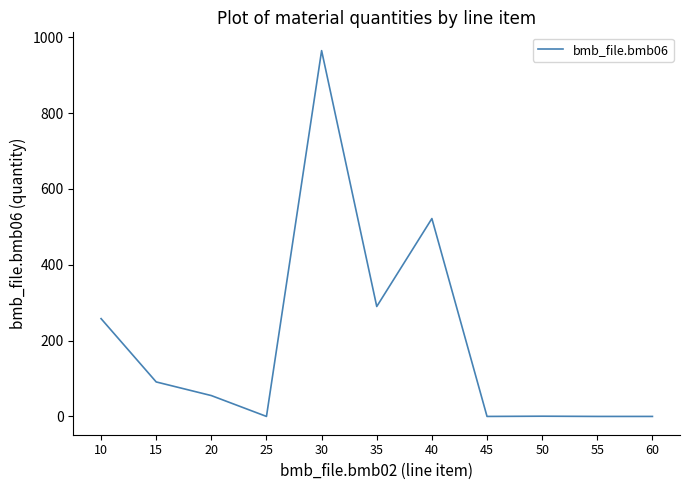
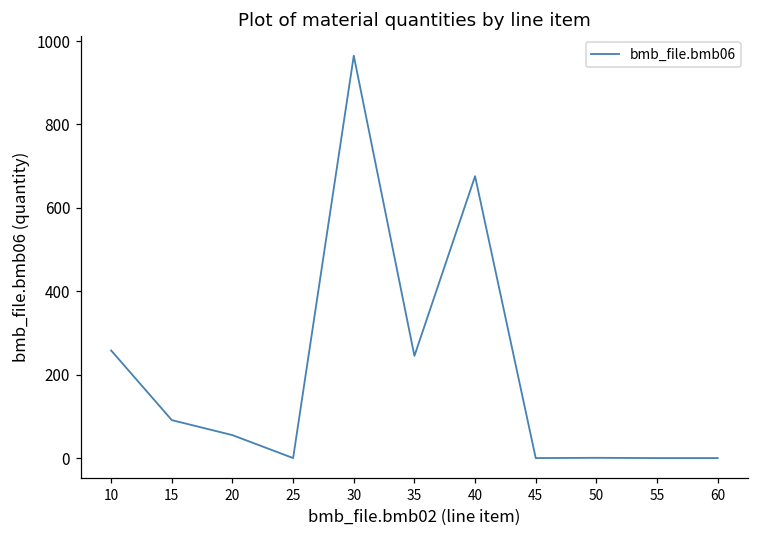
35: 290 -> 250
40: 520 -> 680
